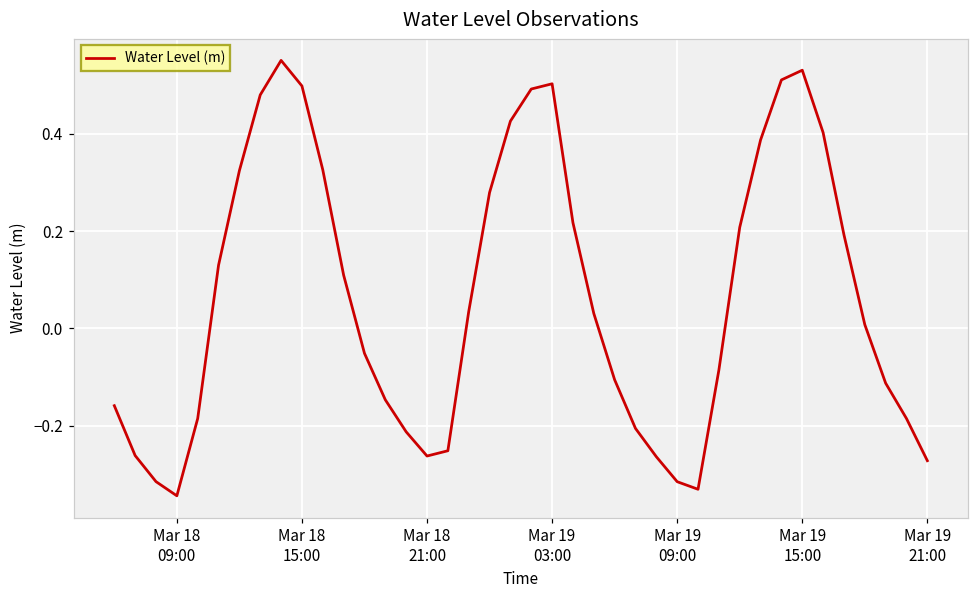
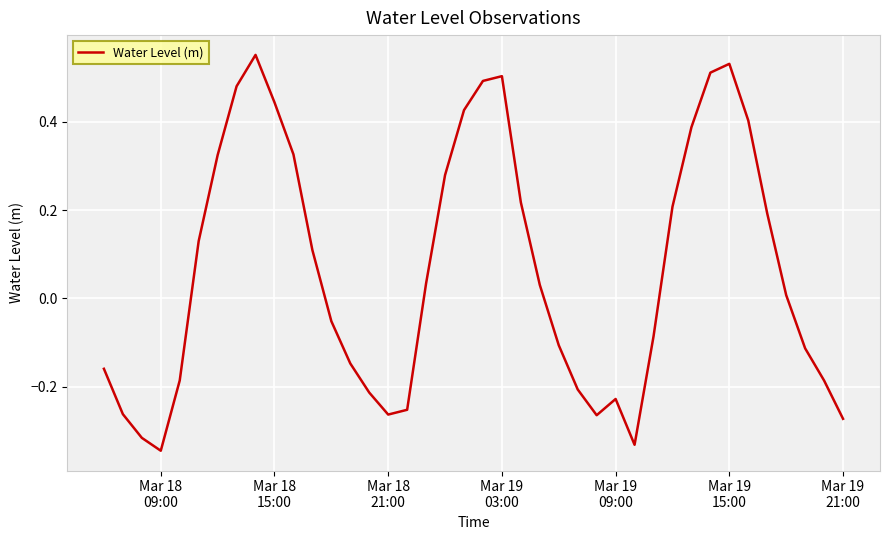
Mar 18 15:00: 0.50 -> 0.44
Mar 19 09:00: -0.32 -> -0.23
